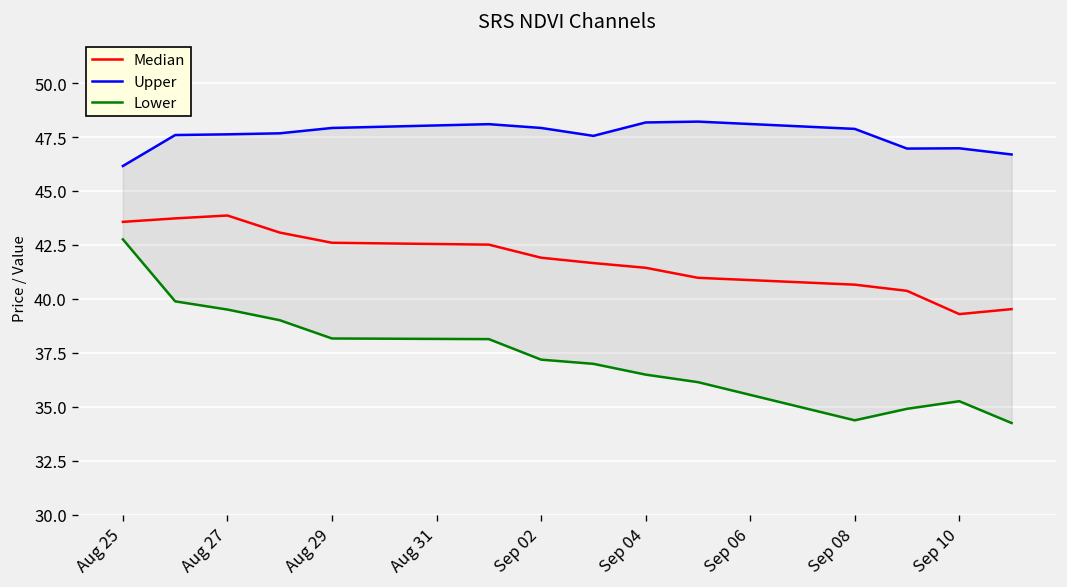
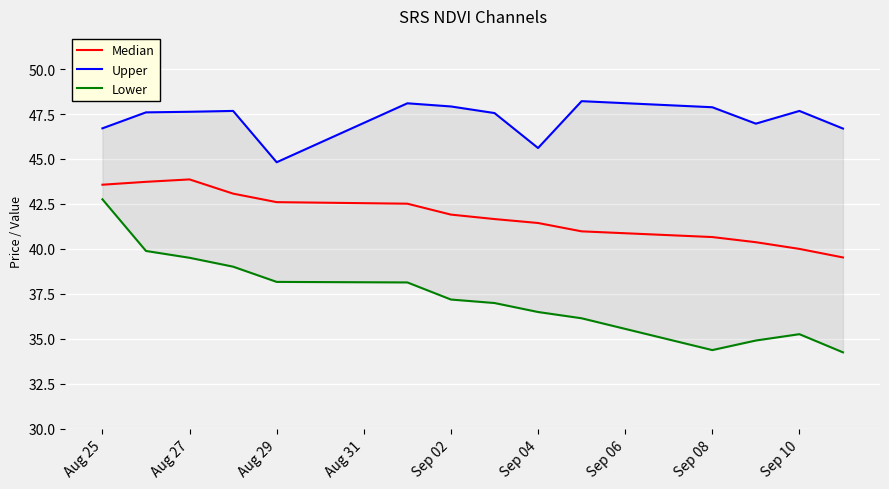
Upper, Aug 25: 46.2 -> 46.7
Upper, Aug 29: 47.9 -> 44.8
Upper, Sep 04: 48.2 -> 45.6
Median, Sep 10: 39.3 -> 40.0
Upper, Sep 10: 47.0 -> 47.7
